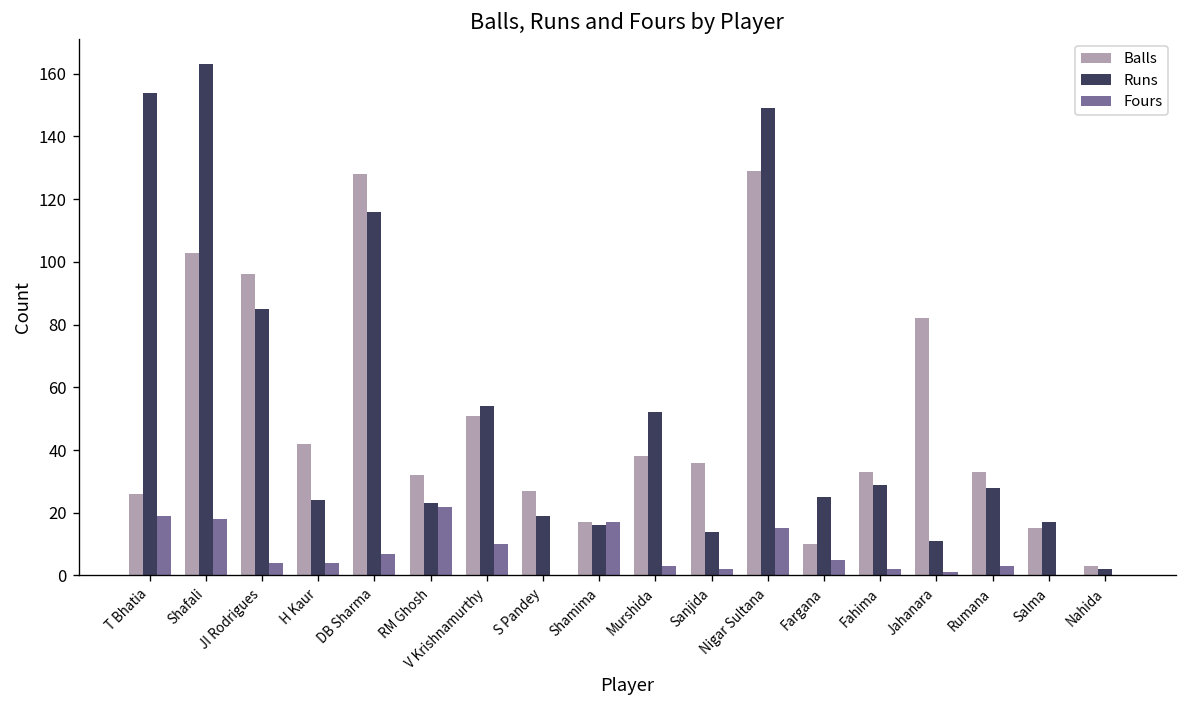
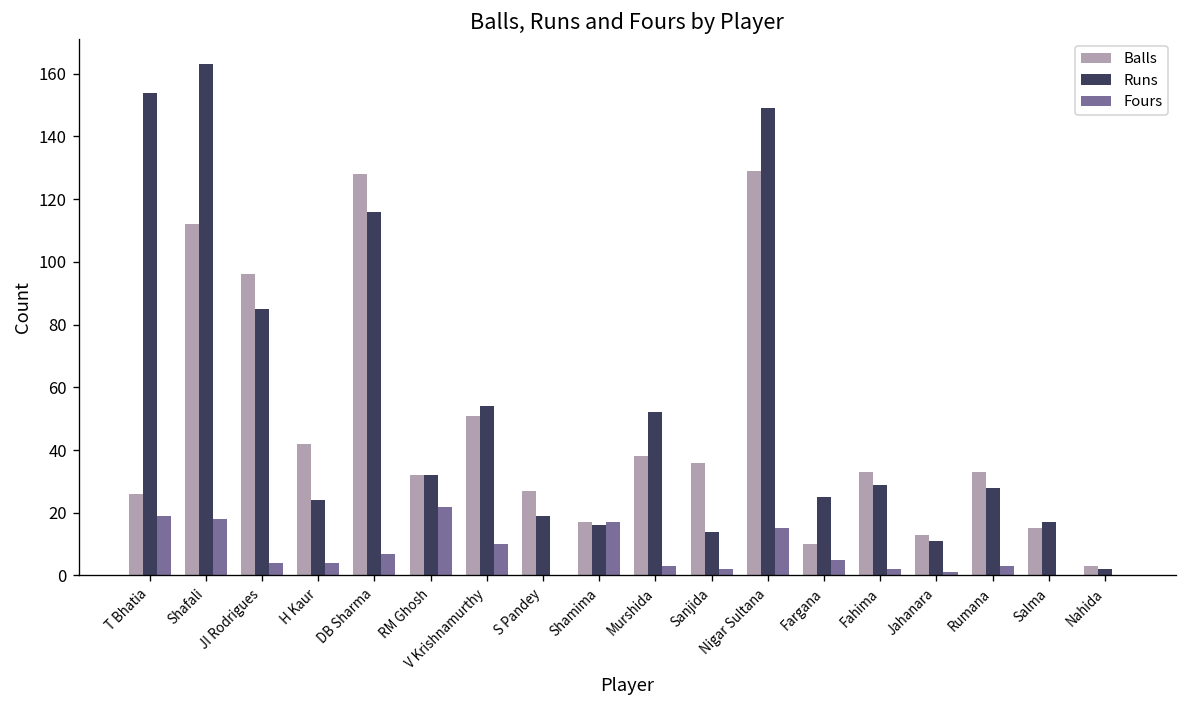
Balls, Shafali: 103 -> 112
Runs, RM Ghosh: 23 -> 32
Balls, Jahanara: 82 -> 13
